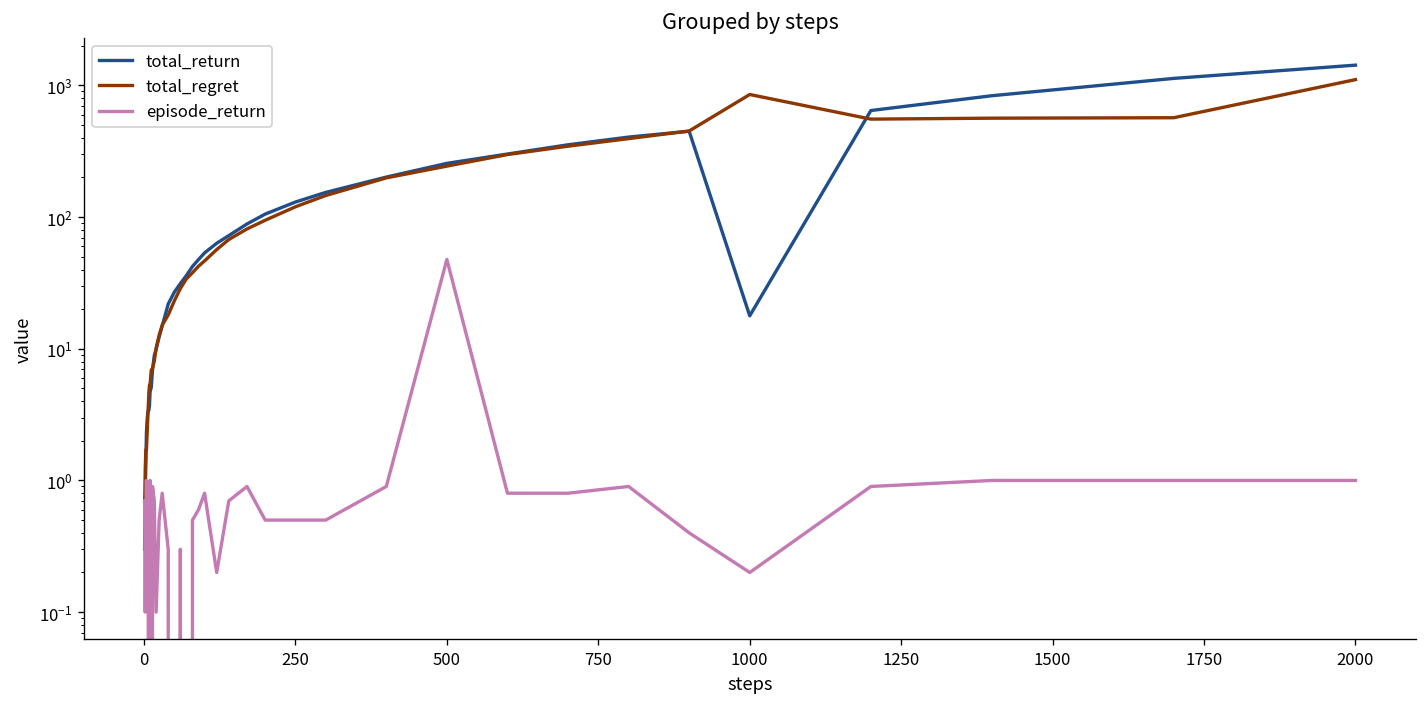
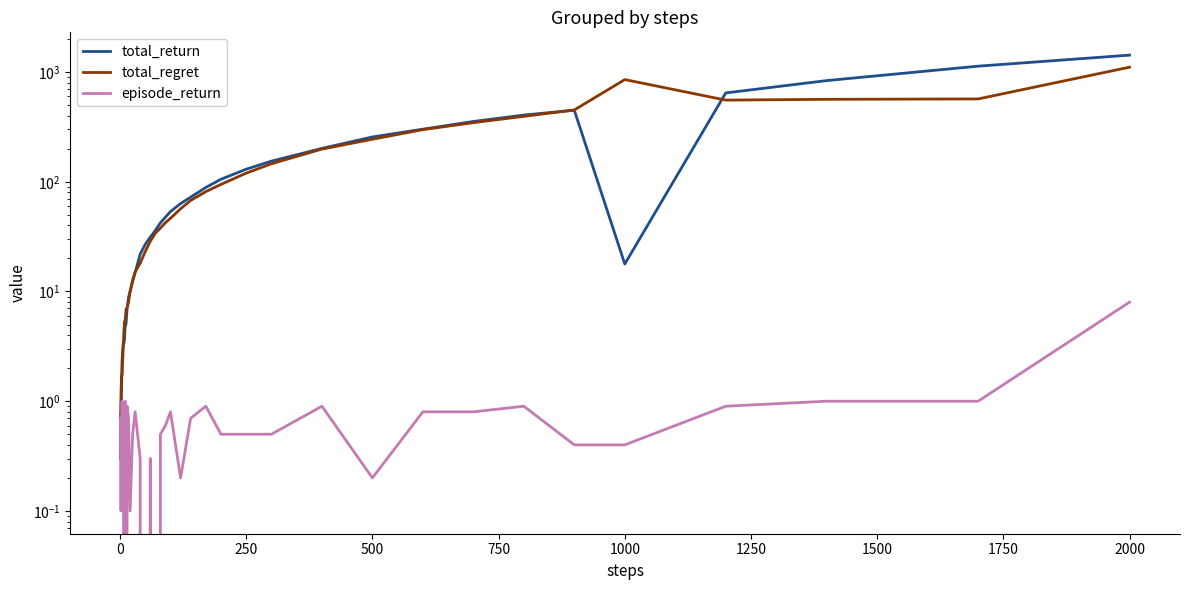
episode_return, 500: 50 -> 0.2
episode_return, 1000: 0.2 -> 0.4
episode_return, 2000: 1 -> 8
